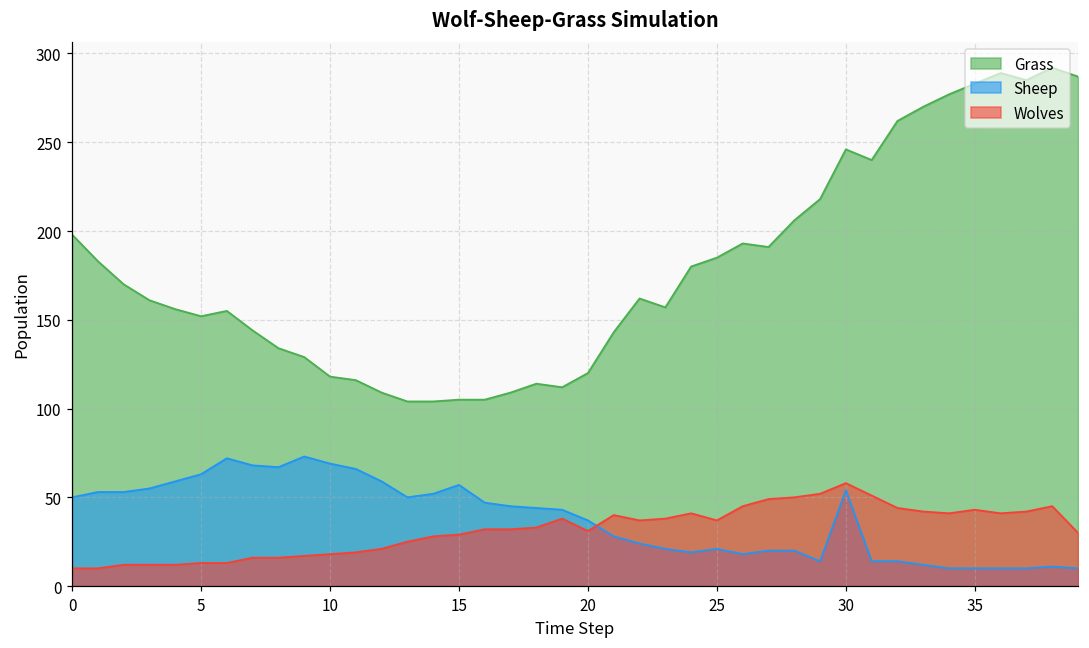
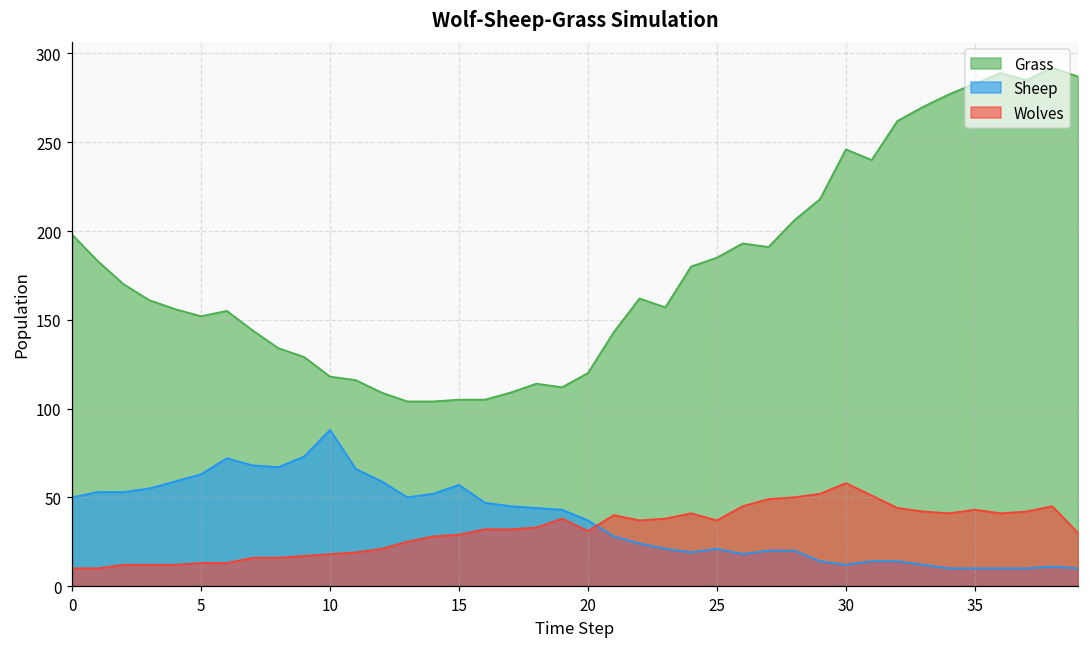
Sheep, 10: 69 -> 88
Sheep, 30: 54 -> 12
